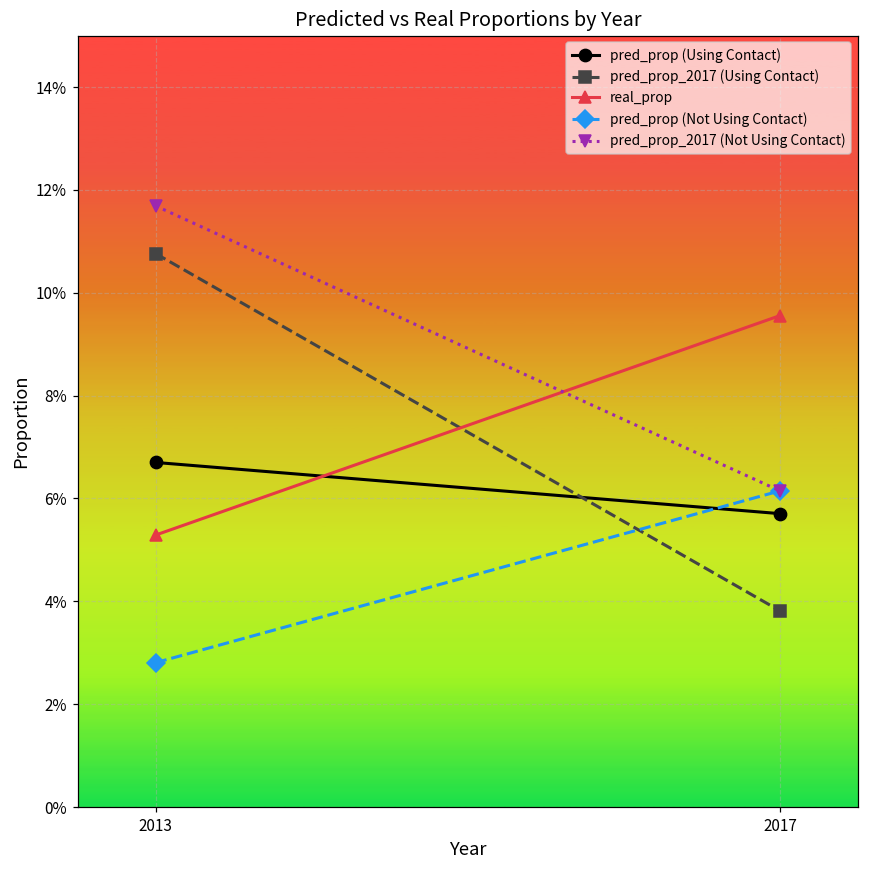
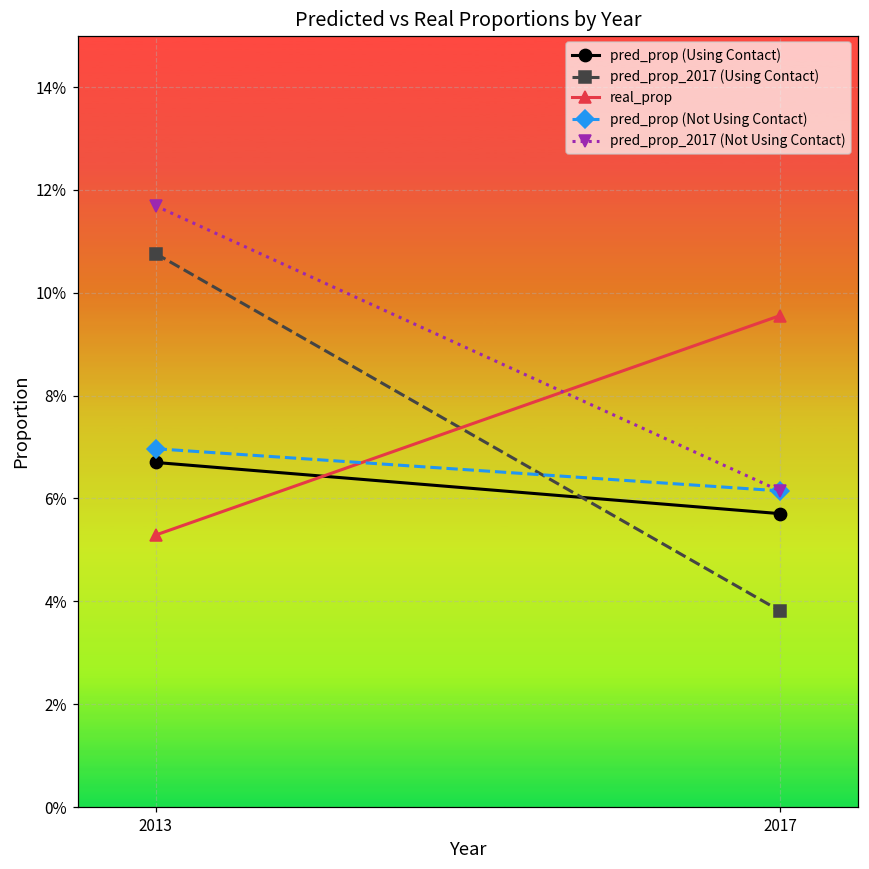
pred_prop (Not Using Contact), 2013: 2.8% -> 7.0%
